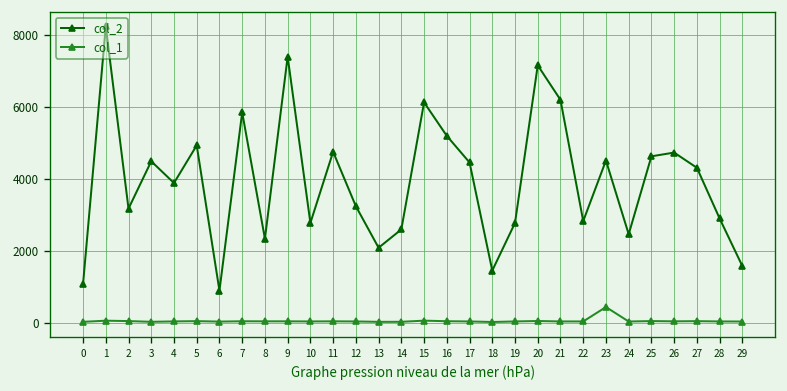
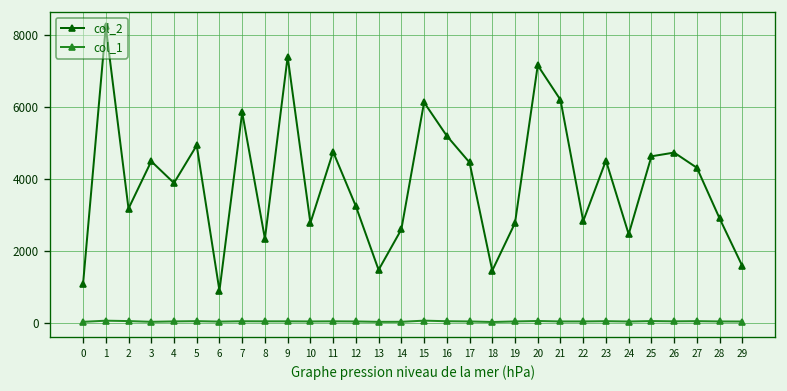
col_2, 13: 2100 -> 1500
col_1, 23: 400 -> 0
